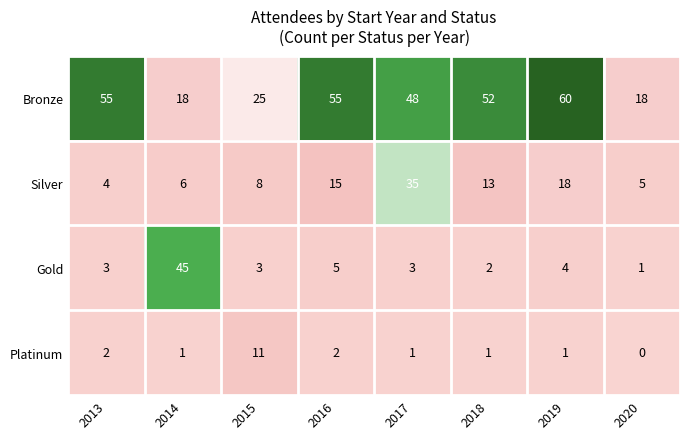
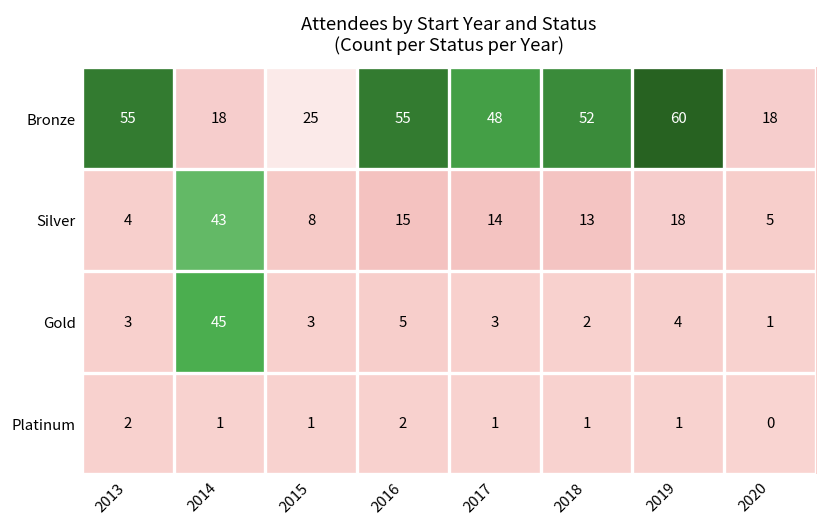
Silver, 2014: 6 -> 43
Silver, 2017: 35 -> 14
Platinum, 2015: 11 -> 1
